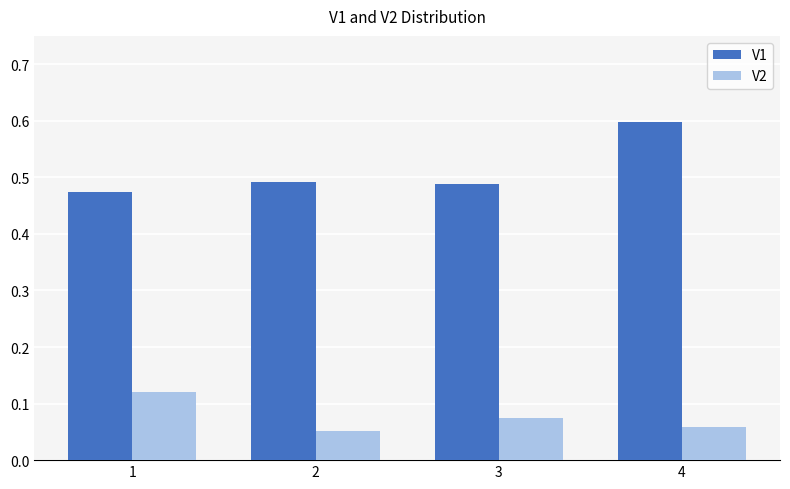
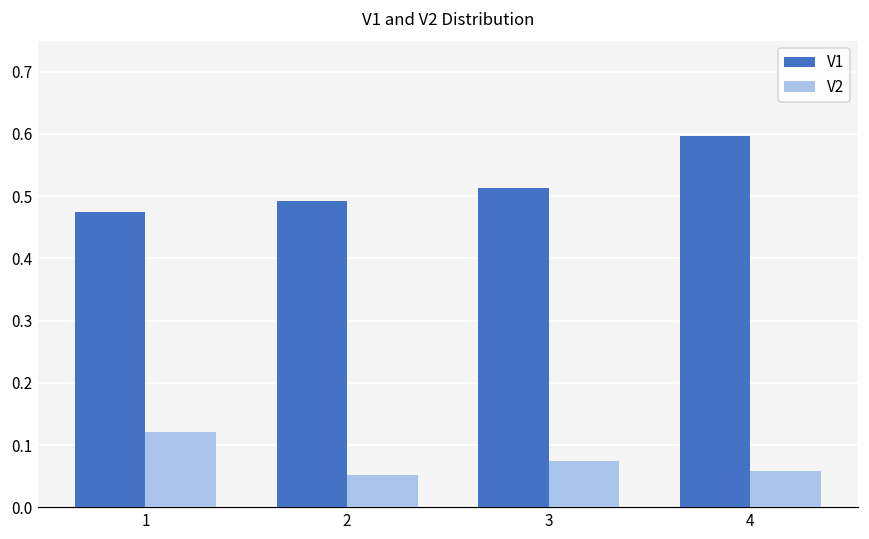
V1, 3: 0.49 -> 0.51
